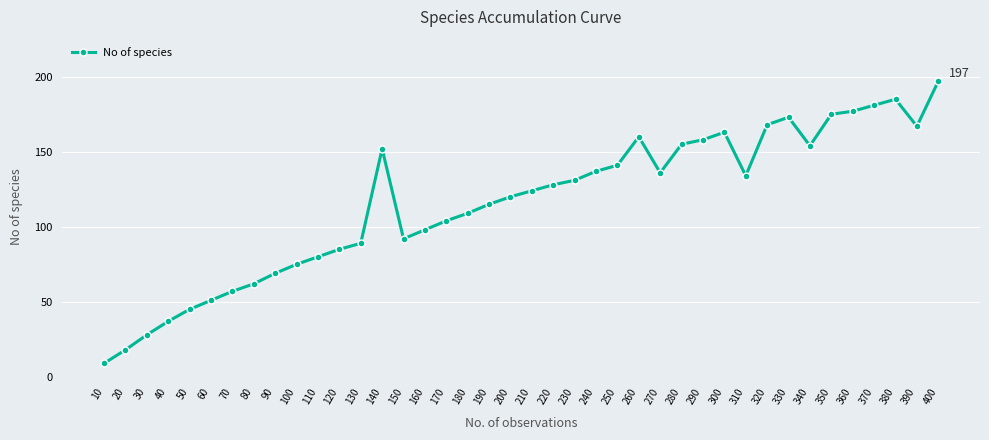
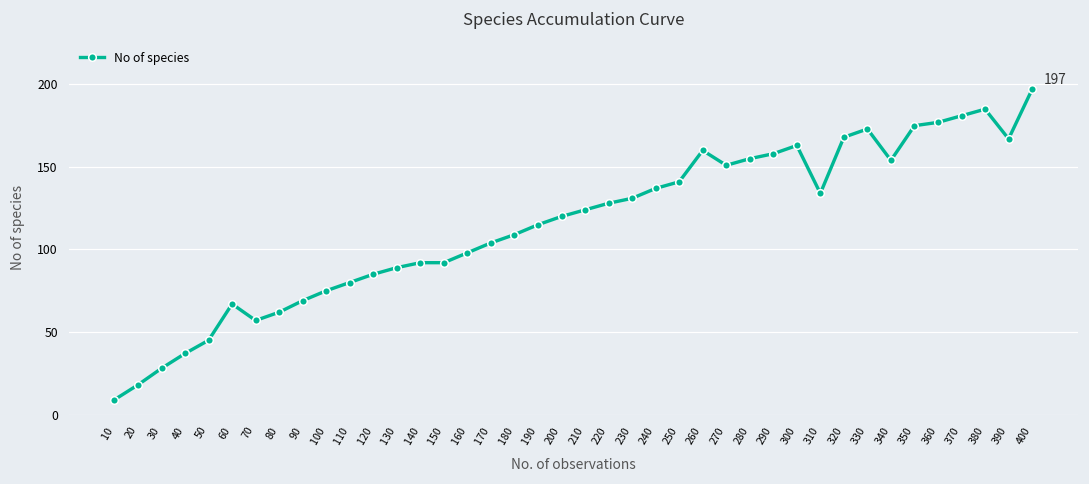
60: 51 -> 67
140: 152 -> 92
270: 136 -> 151
